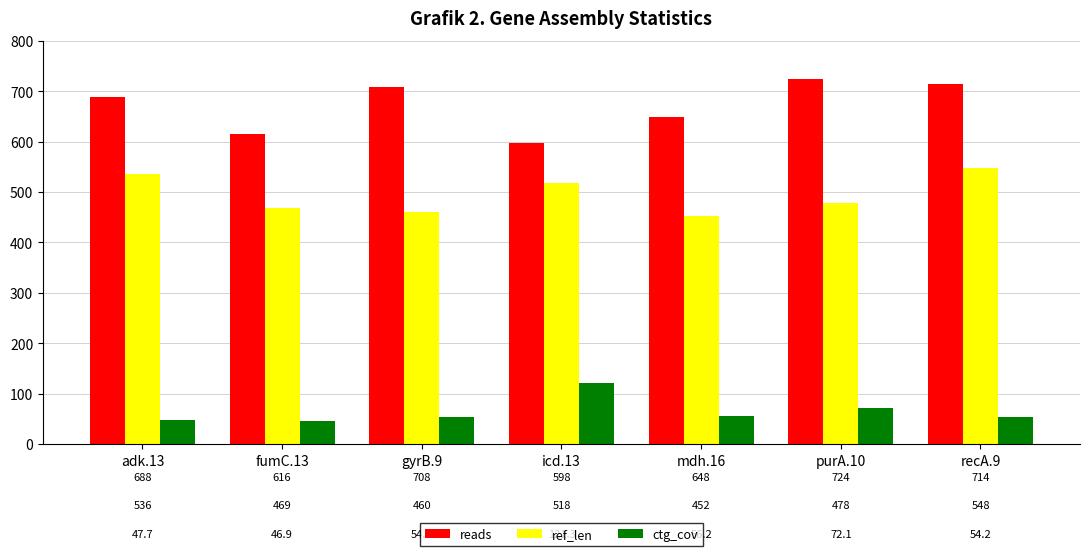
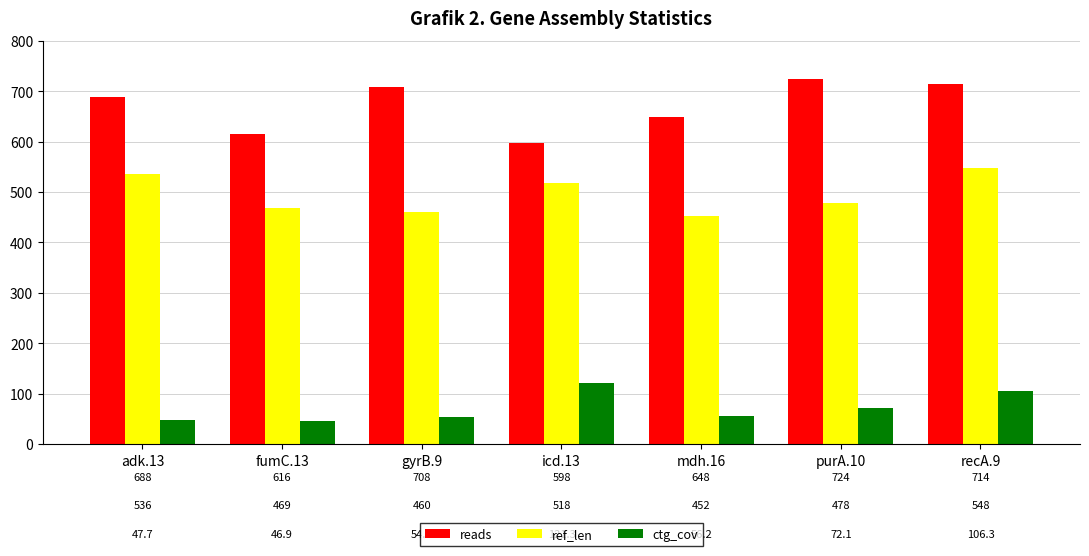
ctg_cov, recA.9: 54.2 -> 106.3
